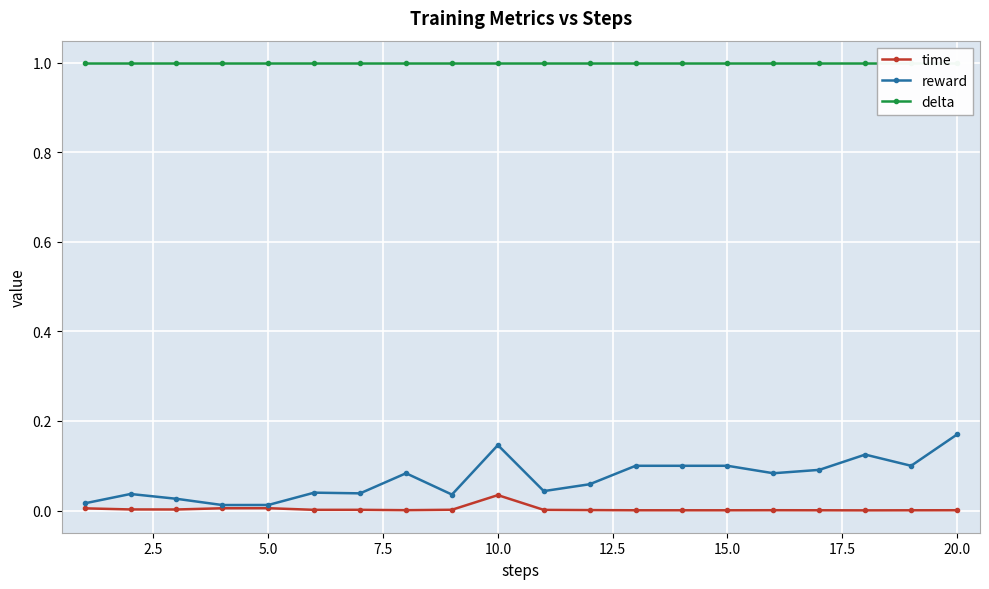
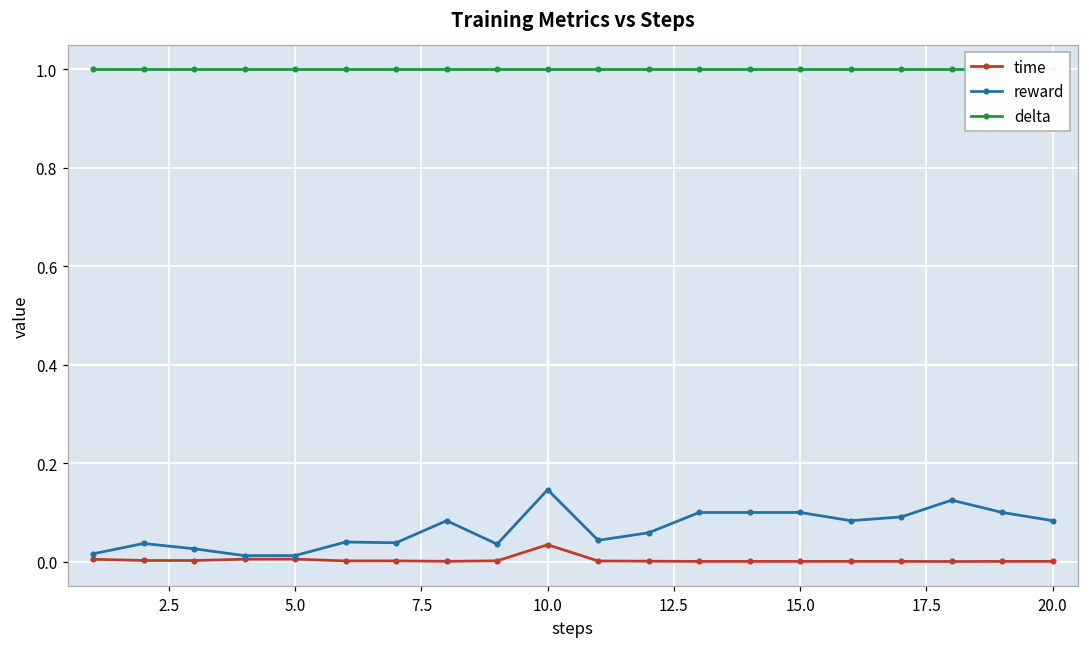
reward, 20.0: 0.17 -> 0.08
